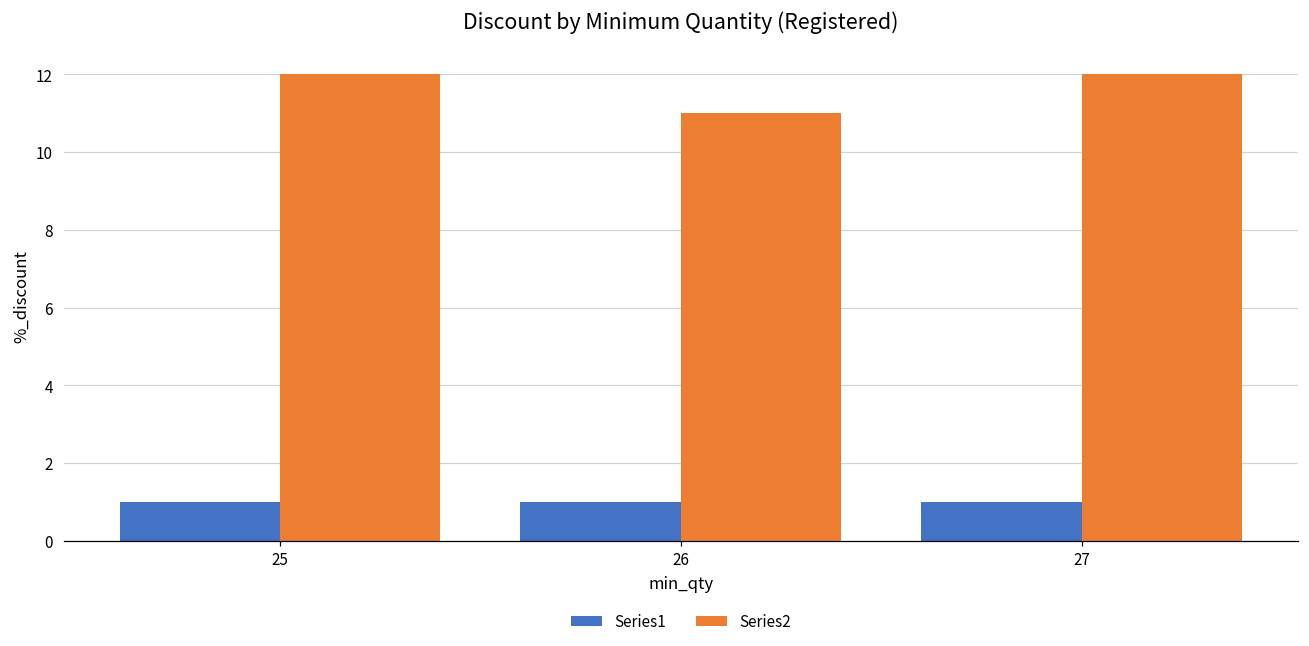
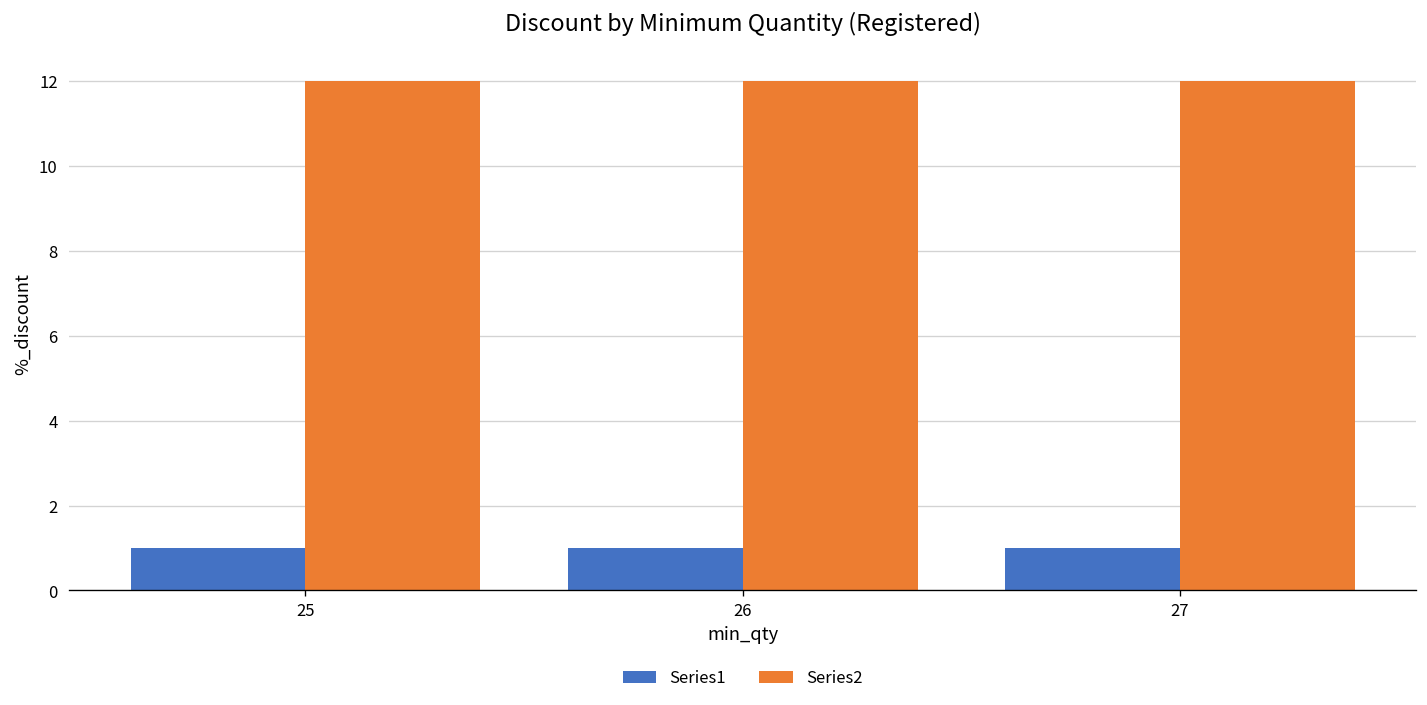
Series2, 26: 11 -> 12
